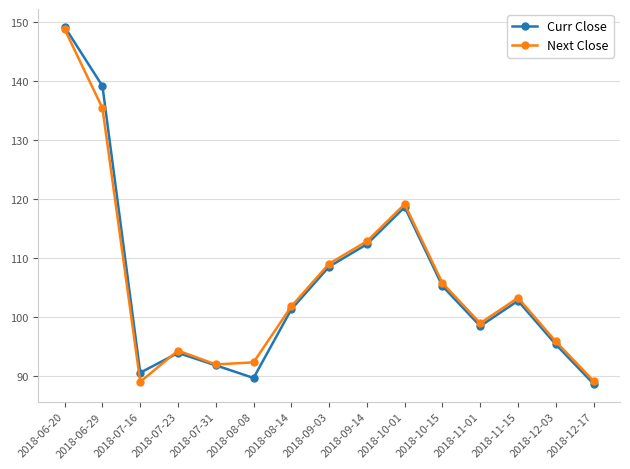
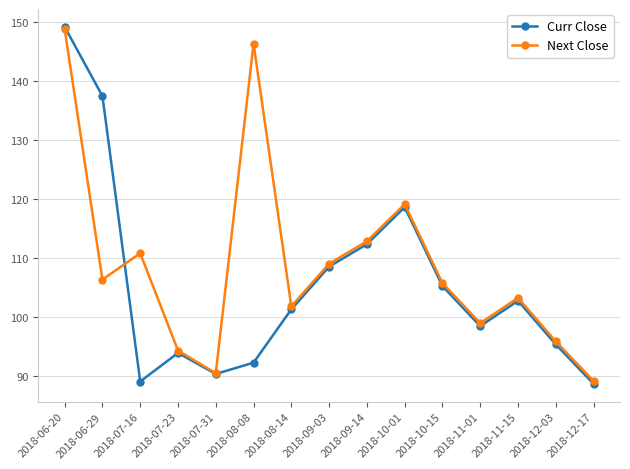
Curr Close, 2018-06-29: 139 -> 137
Next Close, 2018-06-29: 135 -> 106
Curr Close, 2018-07-16: 91 -> 89
Next Close, 2018-07-16: 89 -> 111
Curr Close, 2018-07-31: 92 -> 90
Next Close, 2018-07-31: 92 -> 90
Curr Close, 2018-08-08: 90 -> 92
Next Close, 2018-08-08: 92 -> 146
